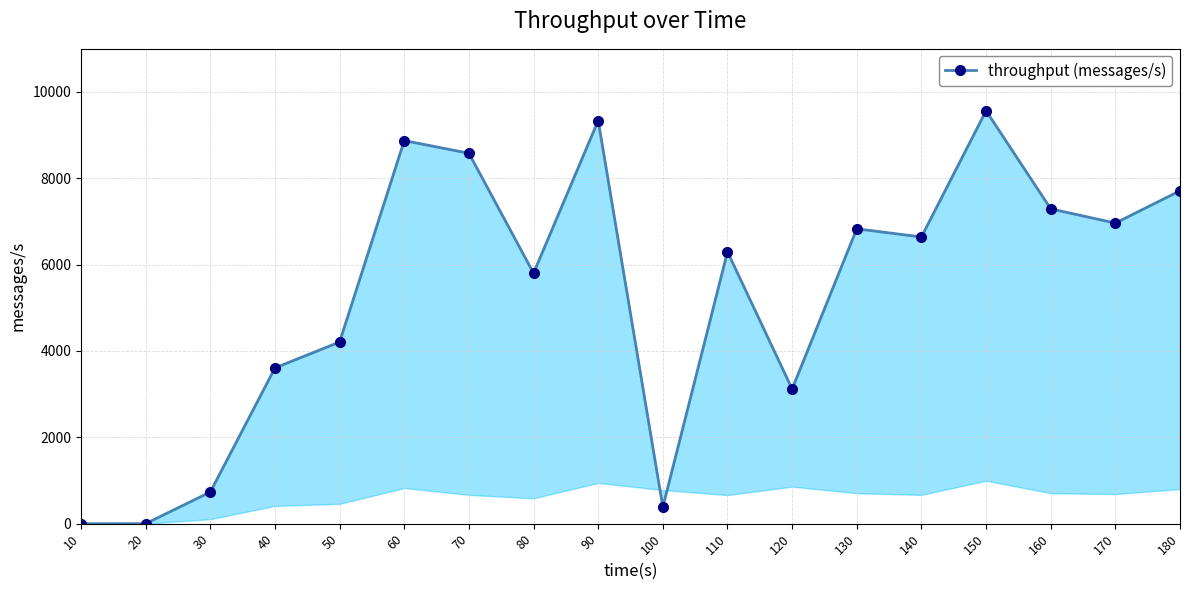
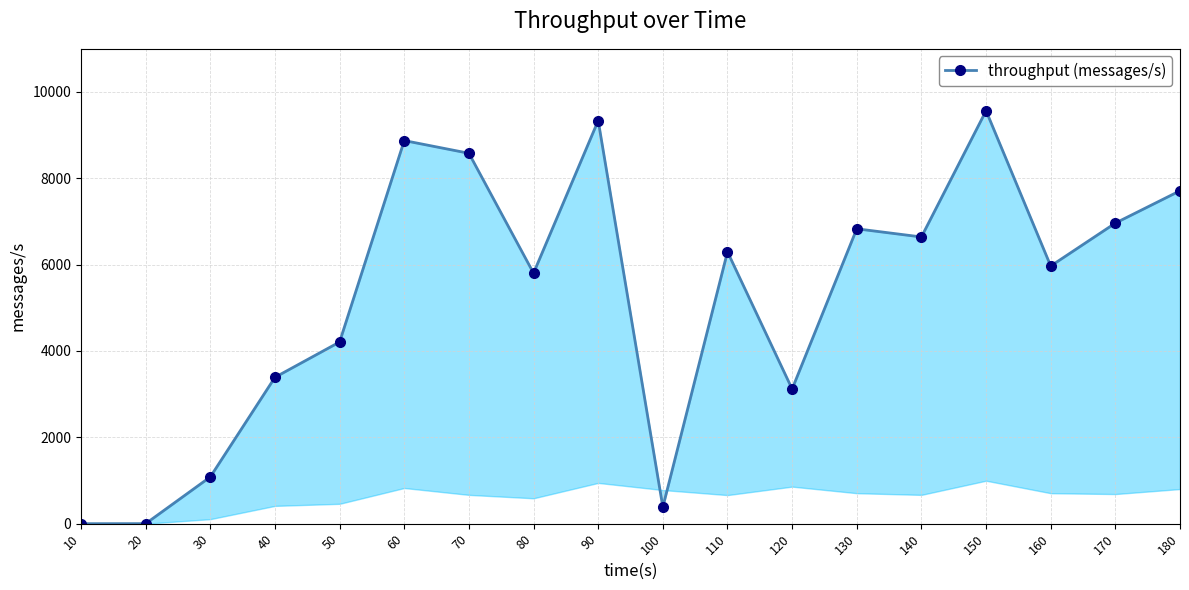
throughput (messages/s), 30: 700 -> 1100
throughput (messages/s), 40: 3600 -> 3400
throughput (messages/s), 160: 7300 -> 6000
